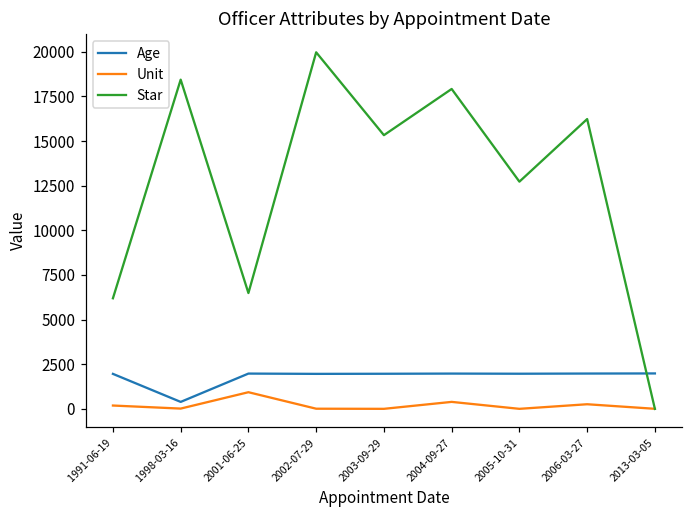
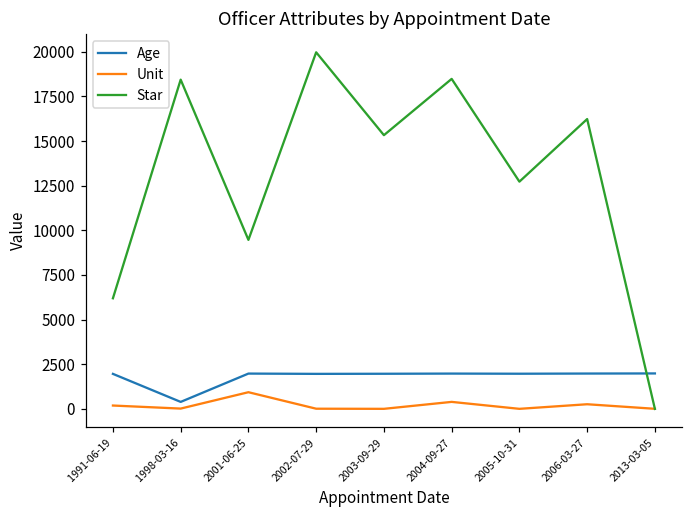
Star, 2001-06-25: 6500 -> 9500
Star, 2004-09-27: 17900 -> 18500
